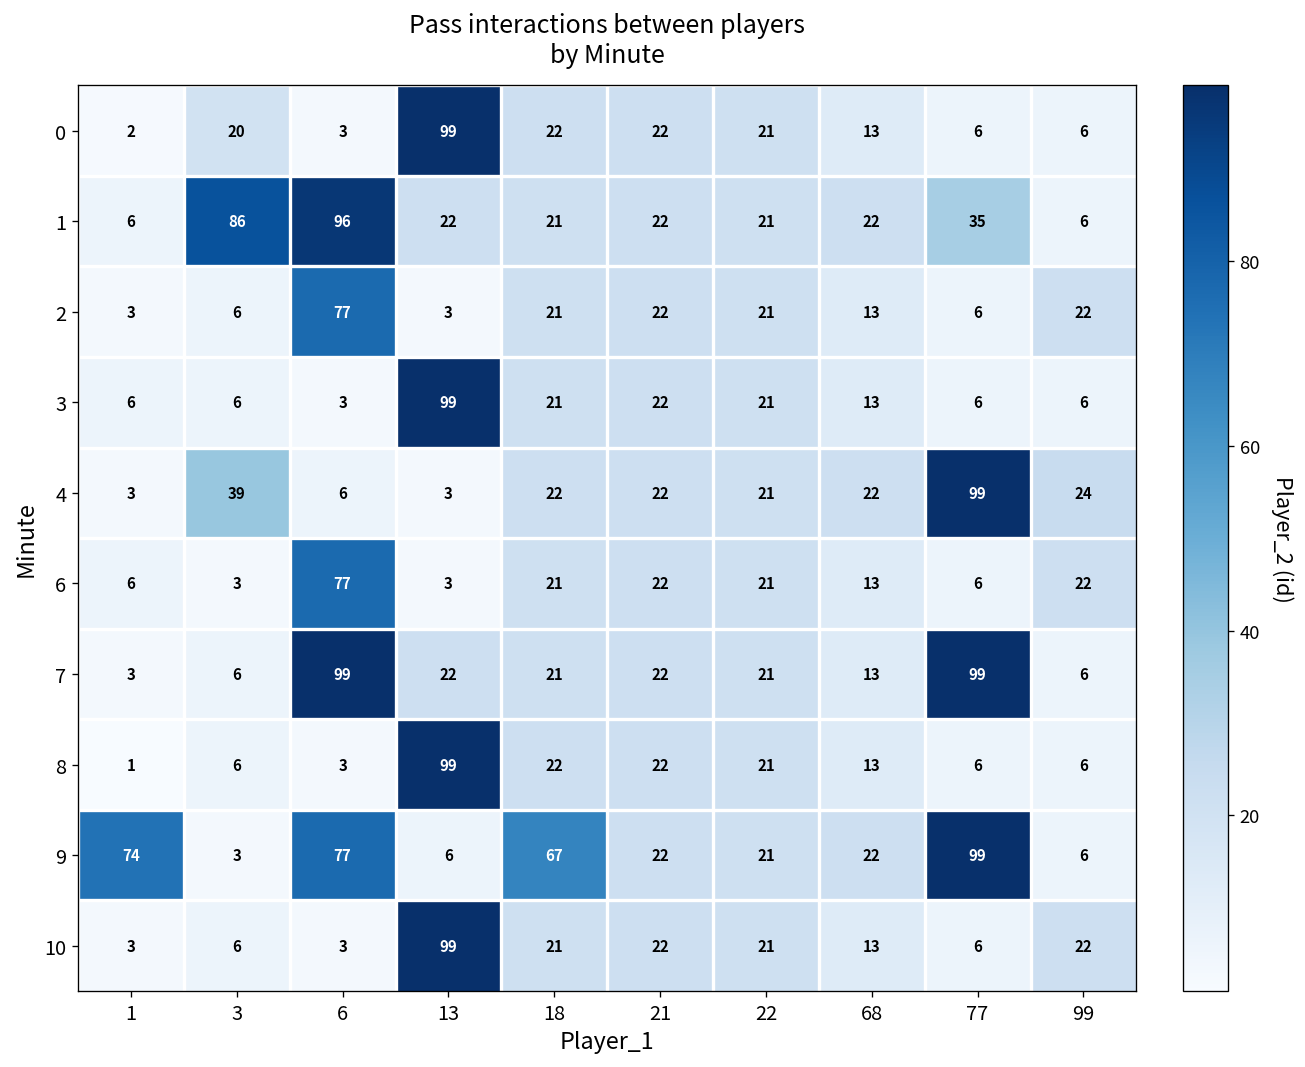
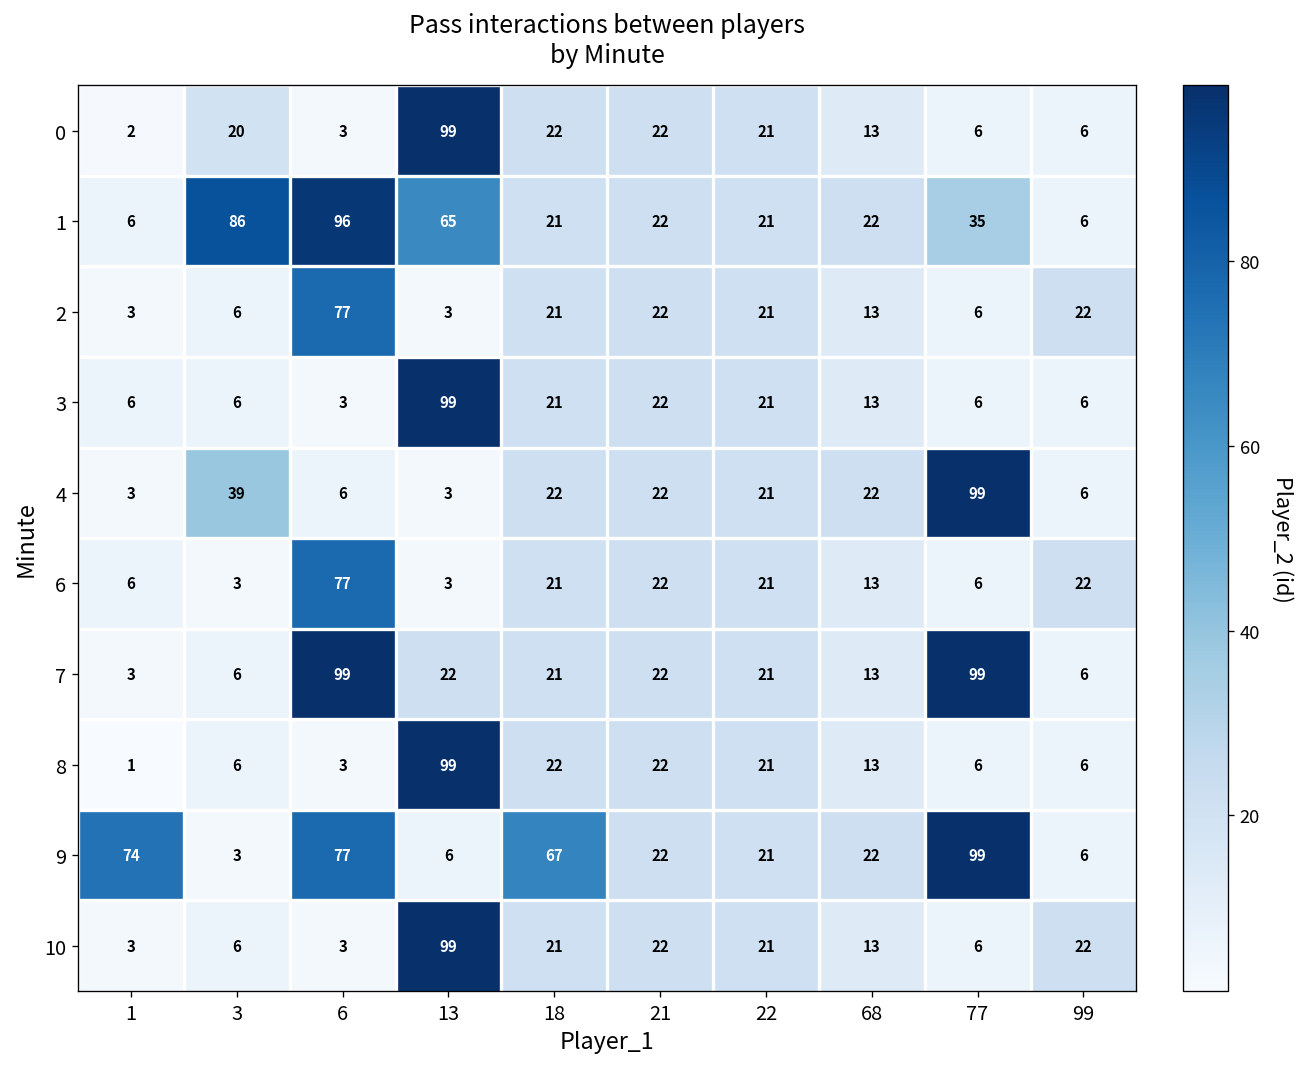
1, 13: 22 -> 65
4, 99: 24 -> 6
